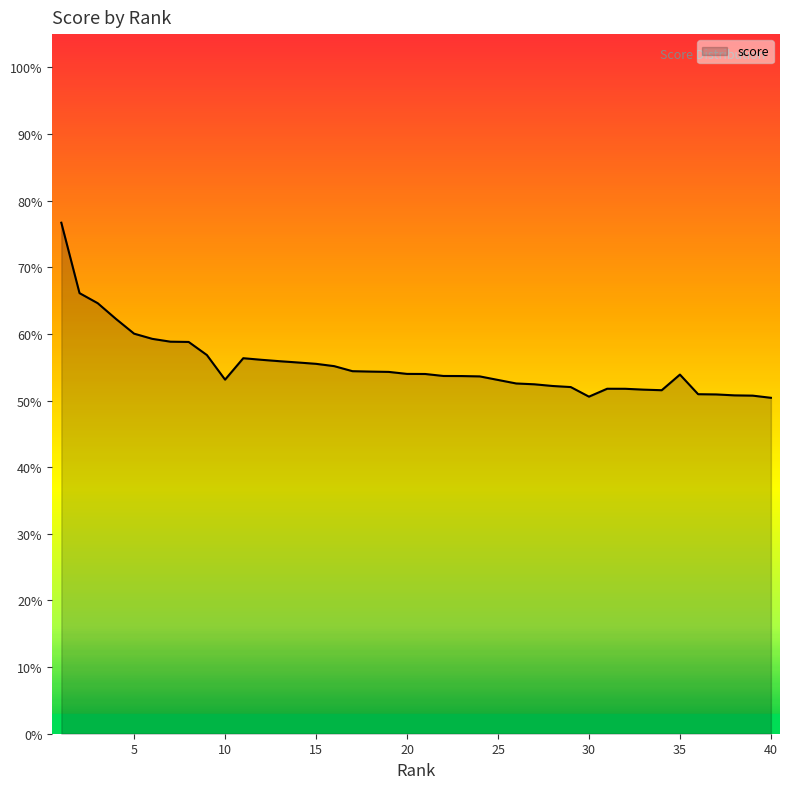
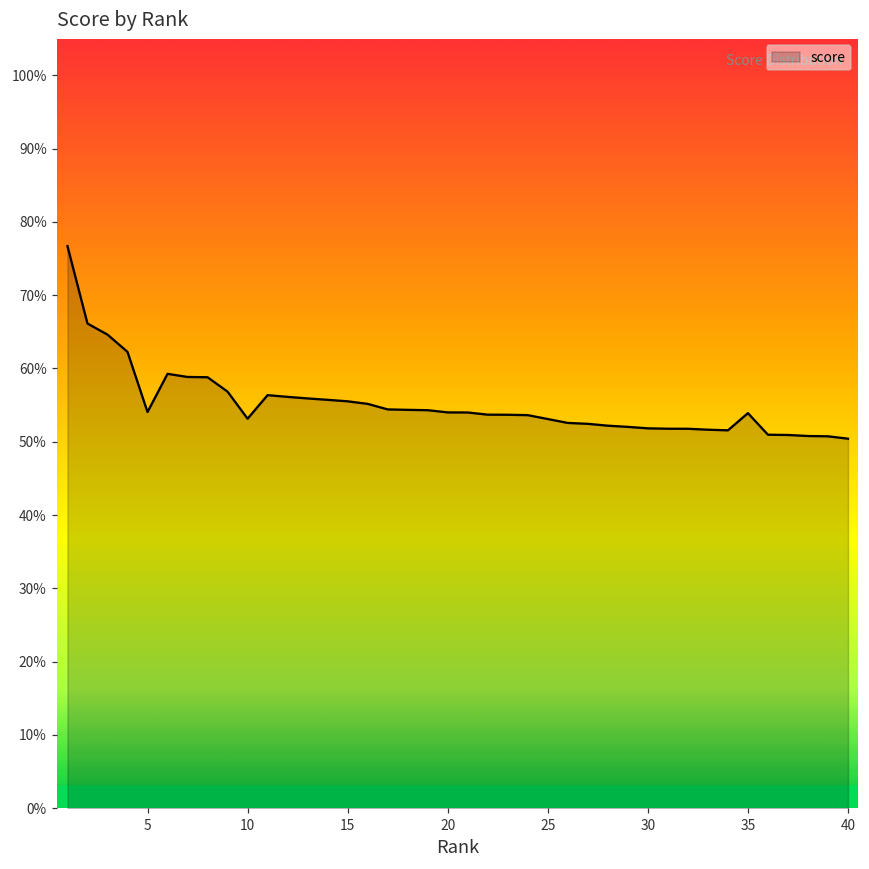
5: 60% -> 54%
30: 51% -> 52%
